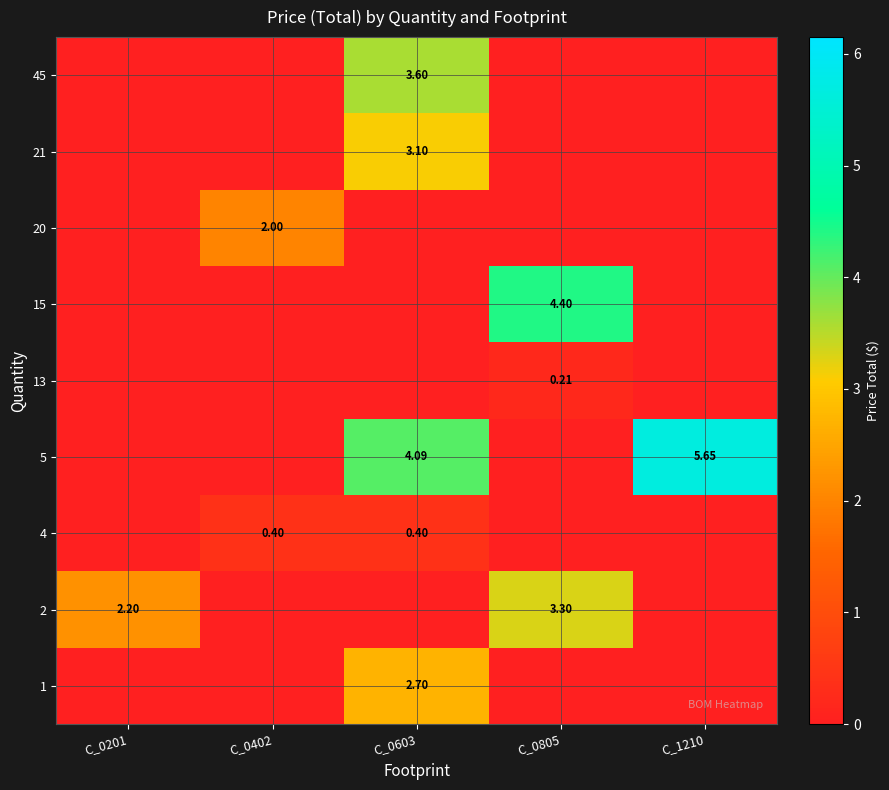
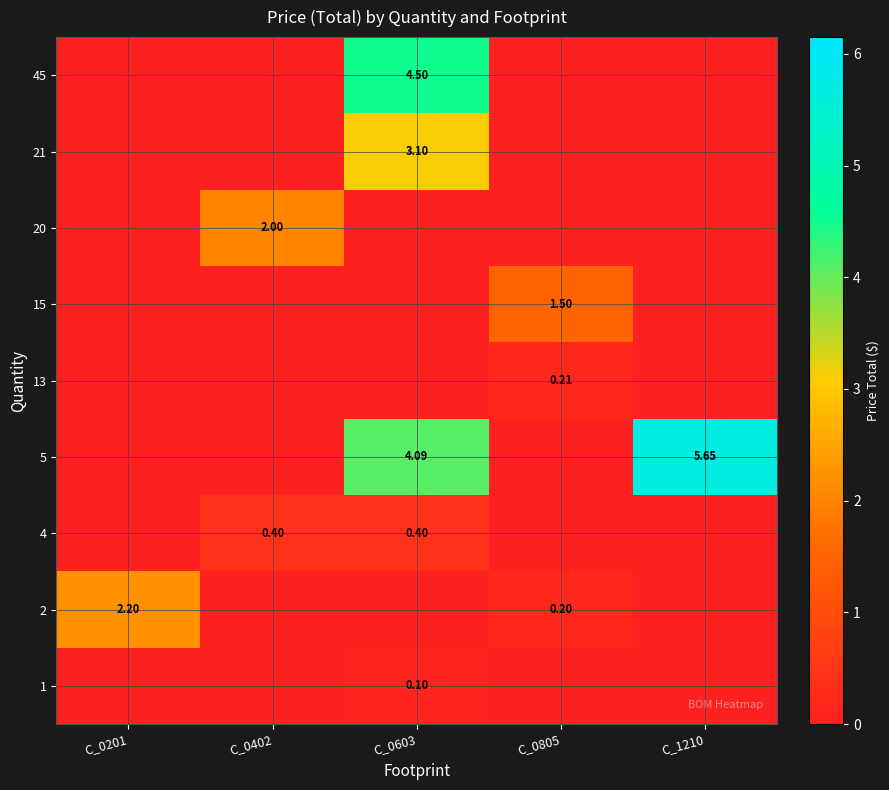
45, C_0603: 3.60 -> 4.50
15, C_0805: 4.40 -> 1.50
2, C_0805: 3.30 -> 0.20
1, C_0603: 2.70 -> 0.10
